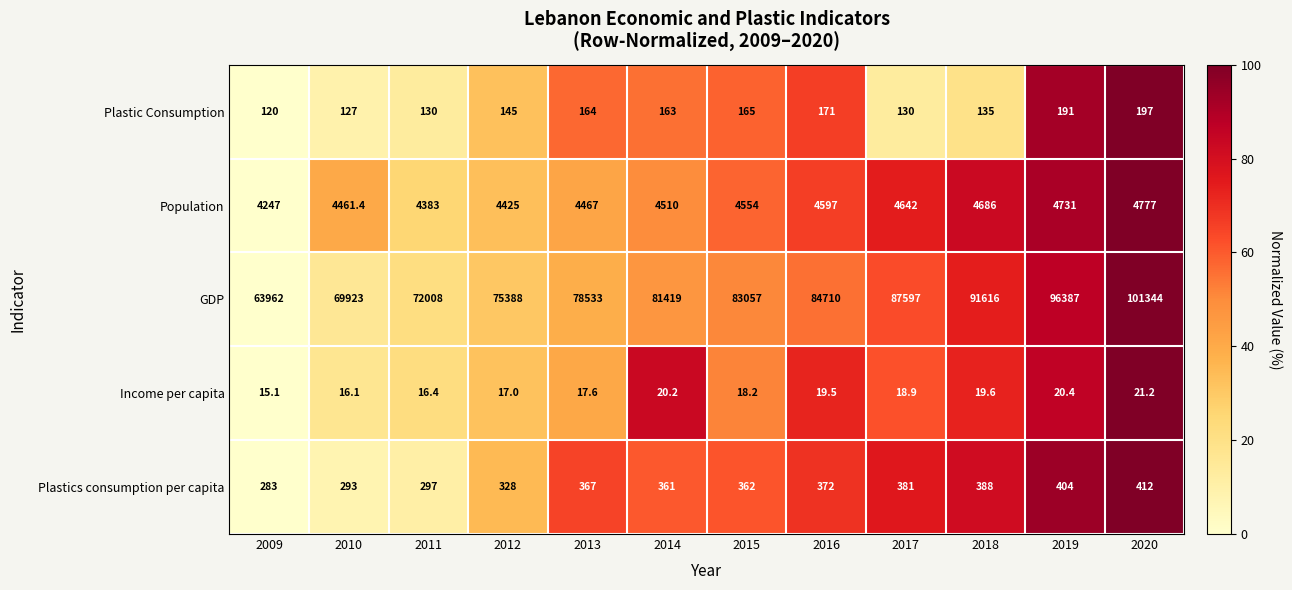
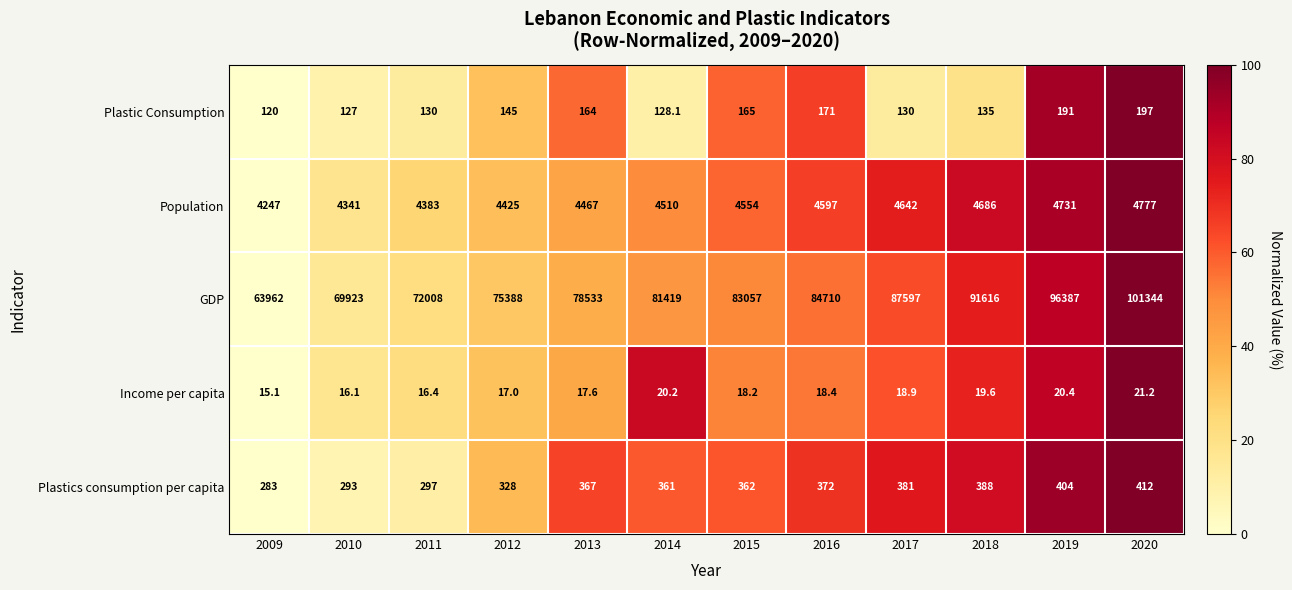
Plastic Consumption, 2014: 163 -> 128.1
Population, 2010: 4461.4 -> 4341
Income per capita, 2016: 19.5 -> 18.4
